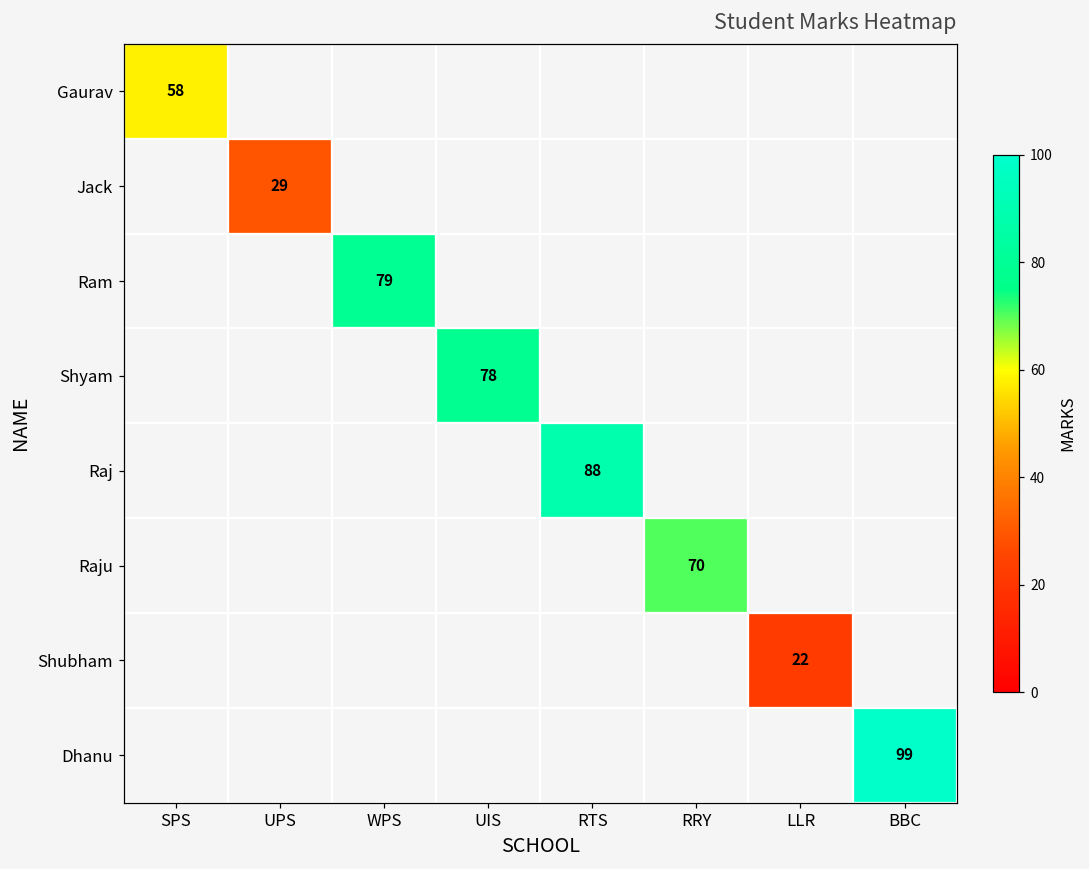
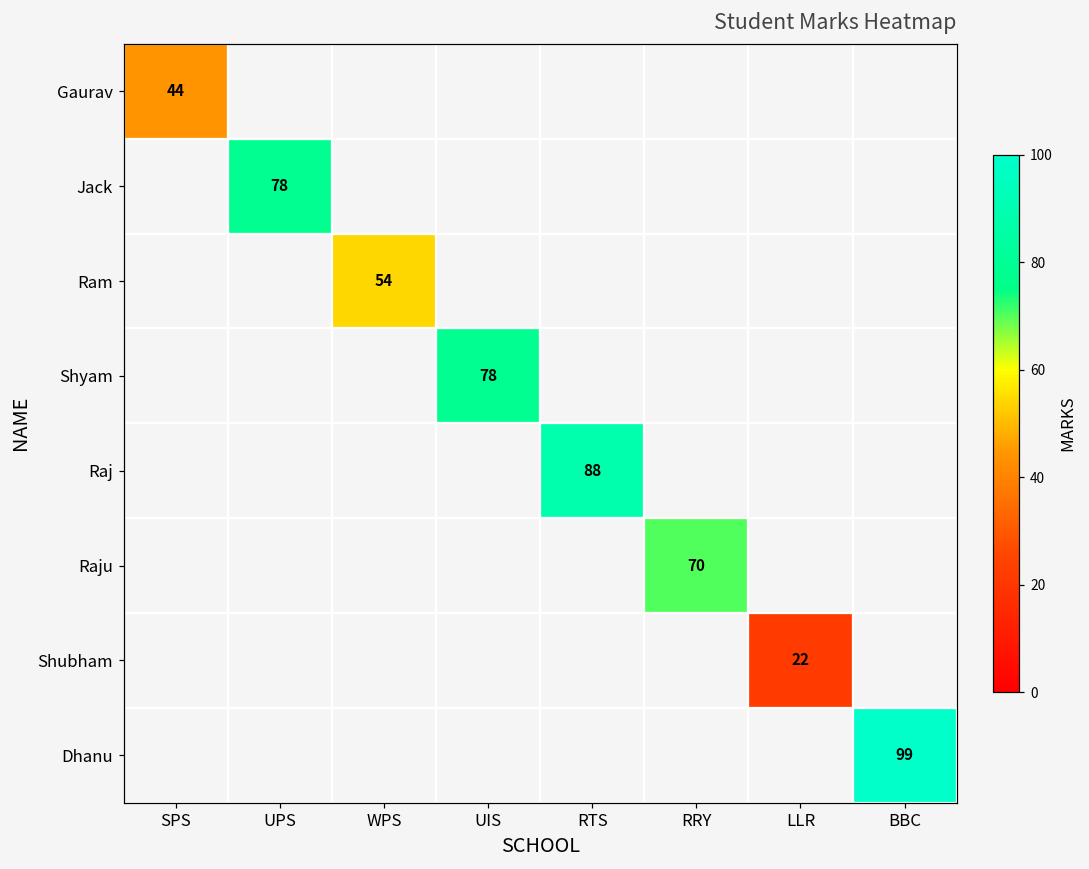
Gaurav, SPS: 58 -> 44
Jack, UPS: 29 -> 78
Ram, WPS: 79 -> 54
